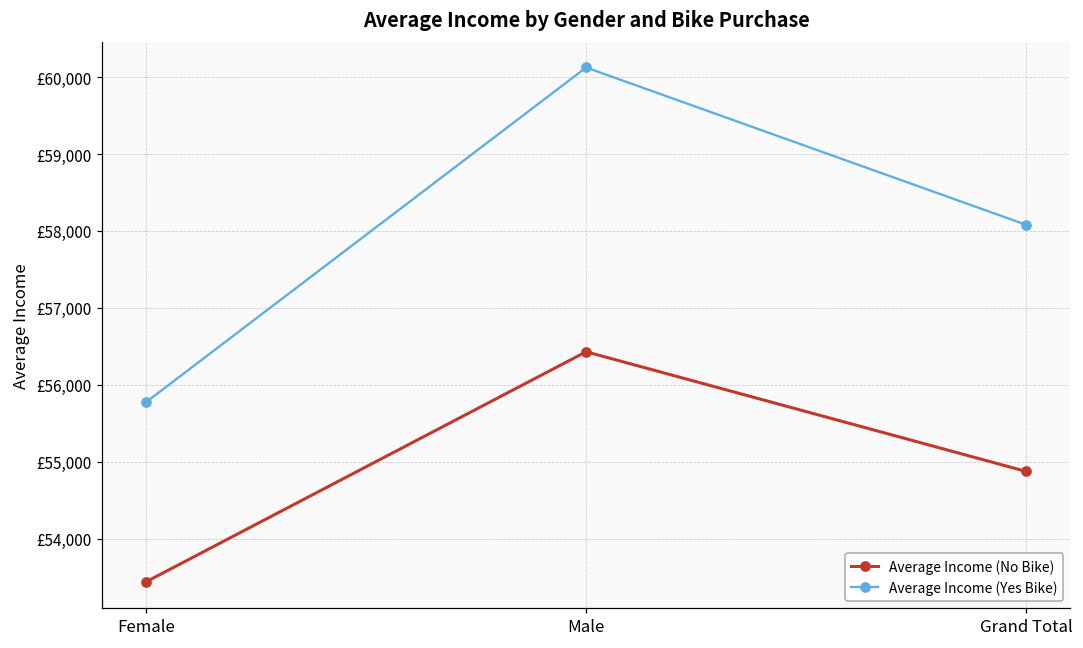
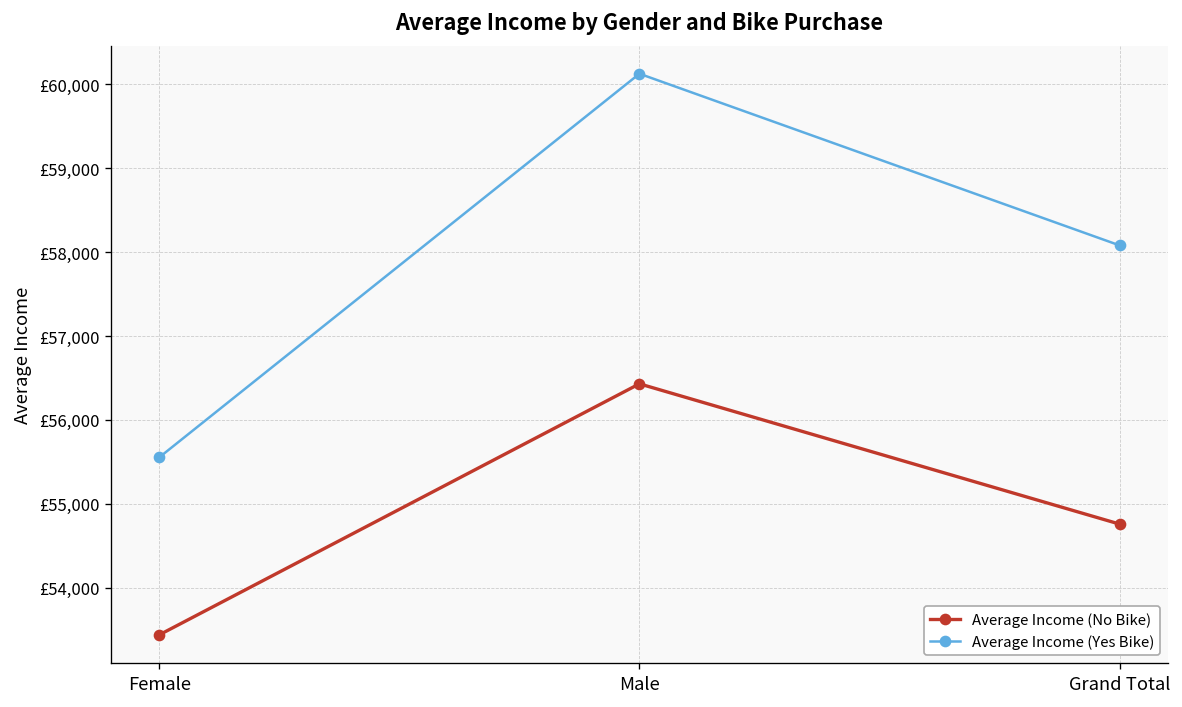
Average Income (Yes Bike), Female: £55,800 -> £55,600
Average Income (No Bike), Grand Total: £54,900 -> £54,800
